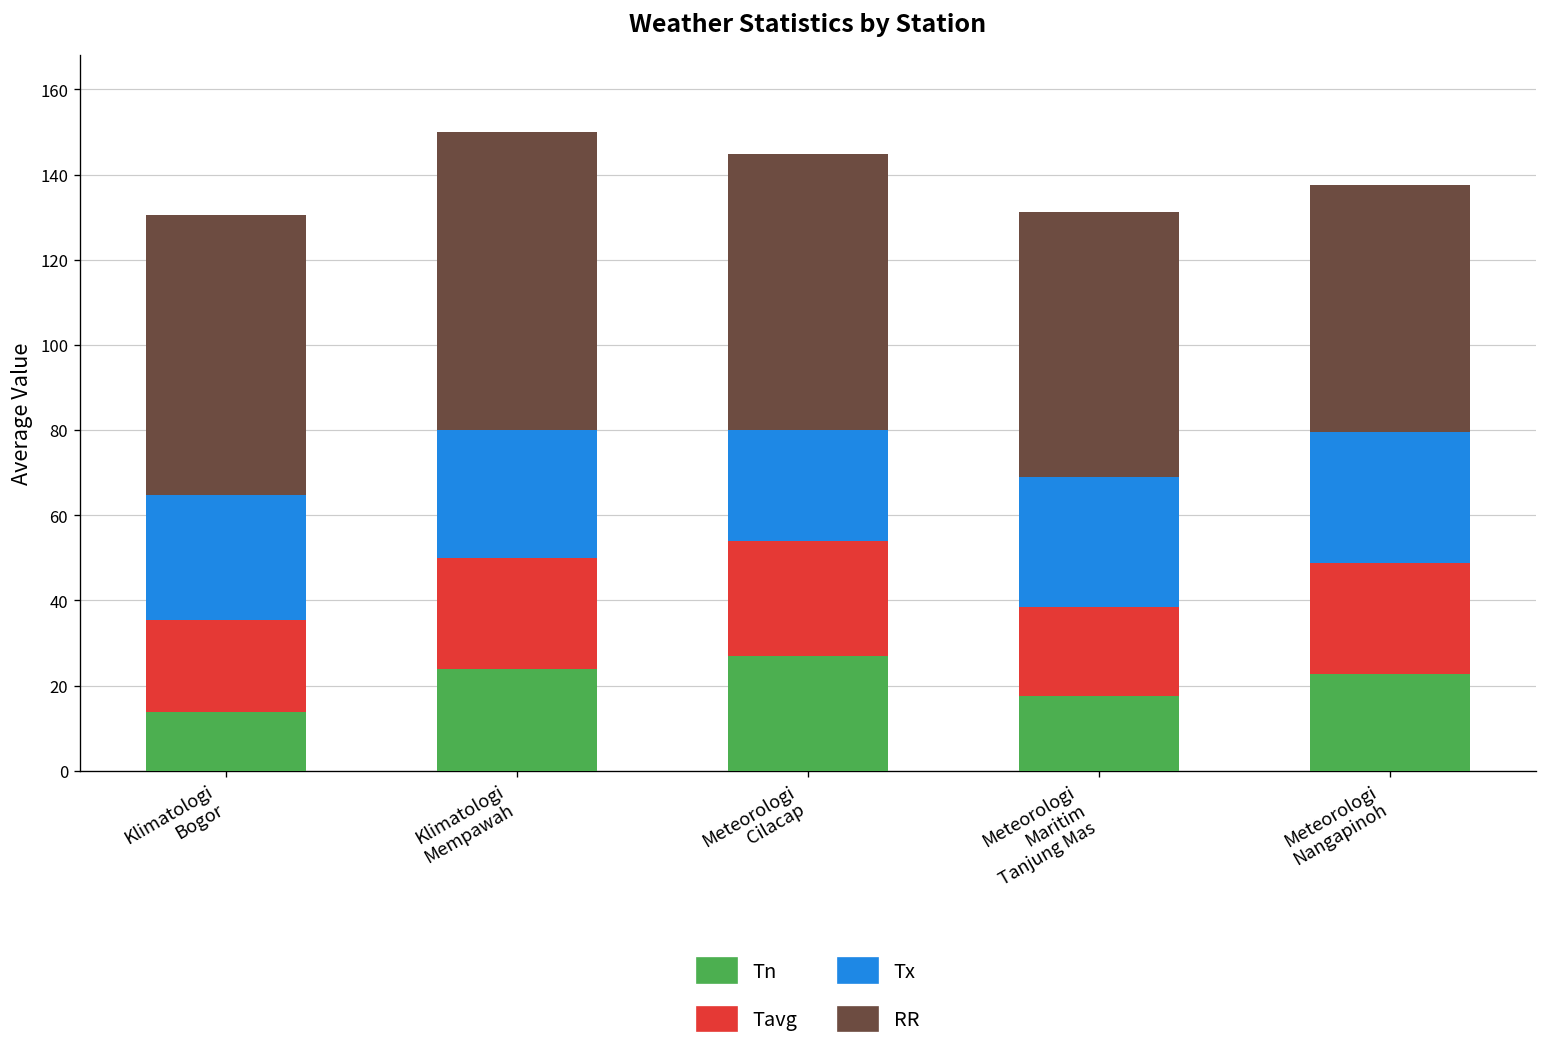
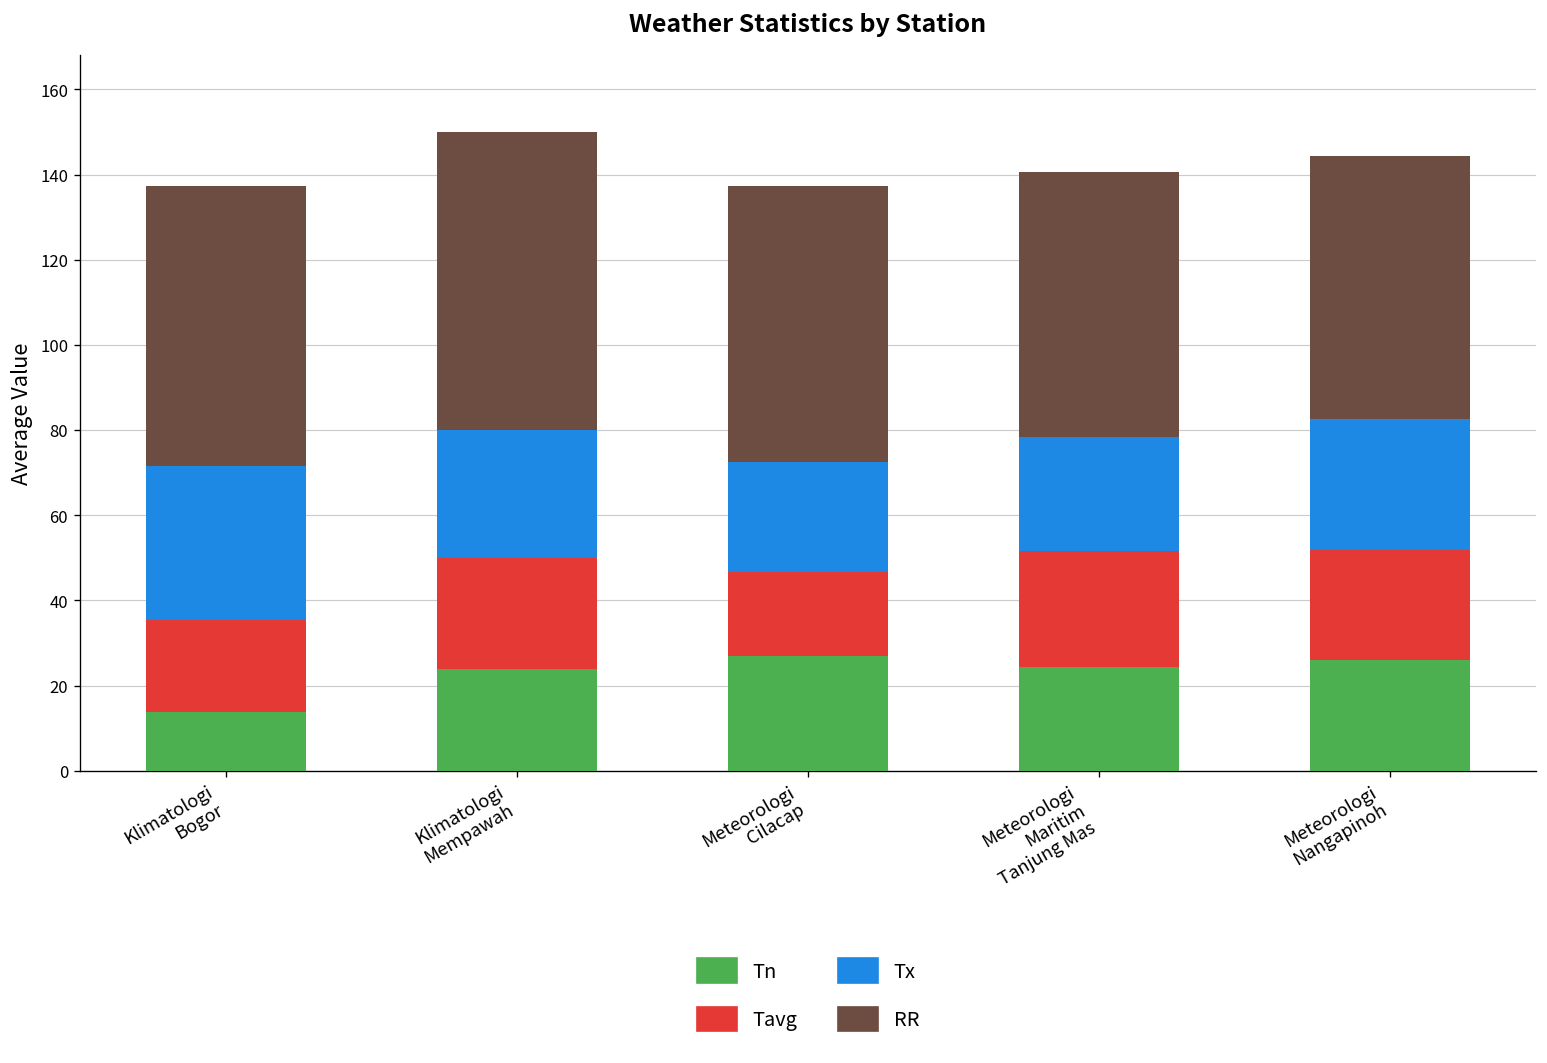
Tx, Klimatologi Bogor: 30 -> 36
Tavg, Meteorologi Cilacap: 27 -> 20
Tn, Meteorologi Maritim Tanjung Mas: 18 -> 24
Tavg, Meteorologi Maritim Tanjung Mas: 21 -> 27
Tx, Meteorologi Maritim Tanjung Mas: 31 -> 27
Tn, Meteorologi Nangapinoh: 23 -> 26
RR, Meteorologi Nangapinoh: 58 -> 62
